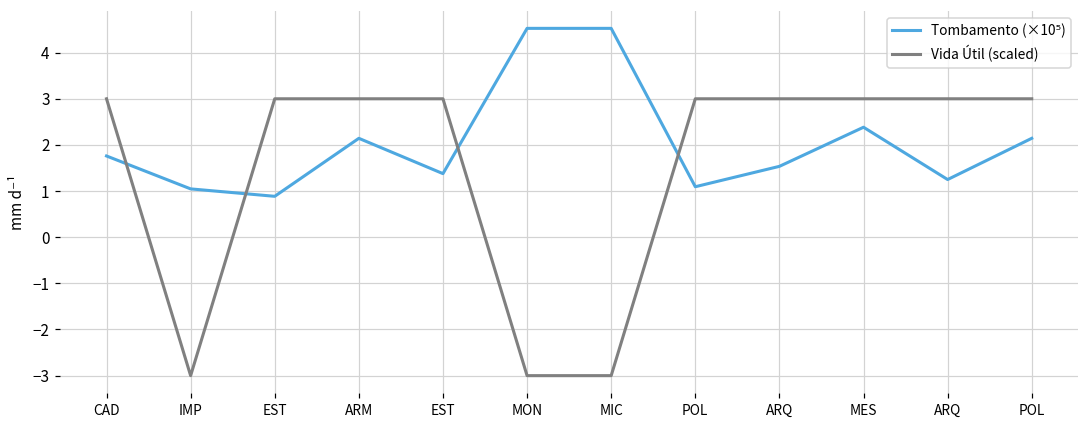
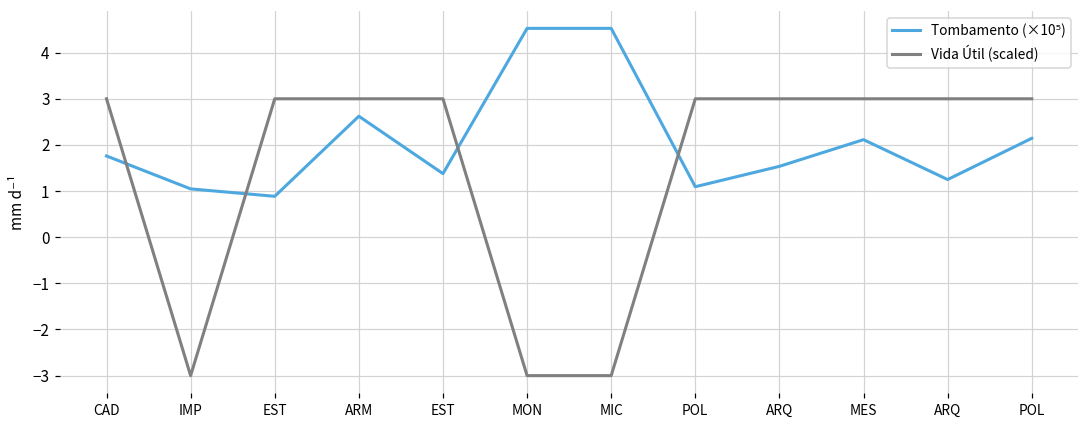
Tombamento (×10⁵), ARM: 2.1 -> 2.6
Tombamento (×10⁵), MES: 2.4 -> 2.1
